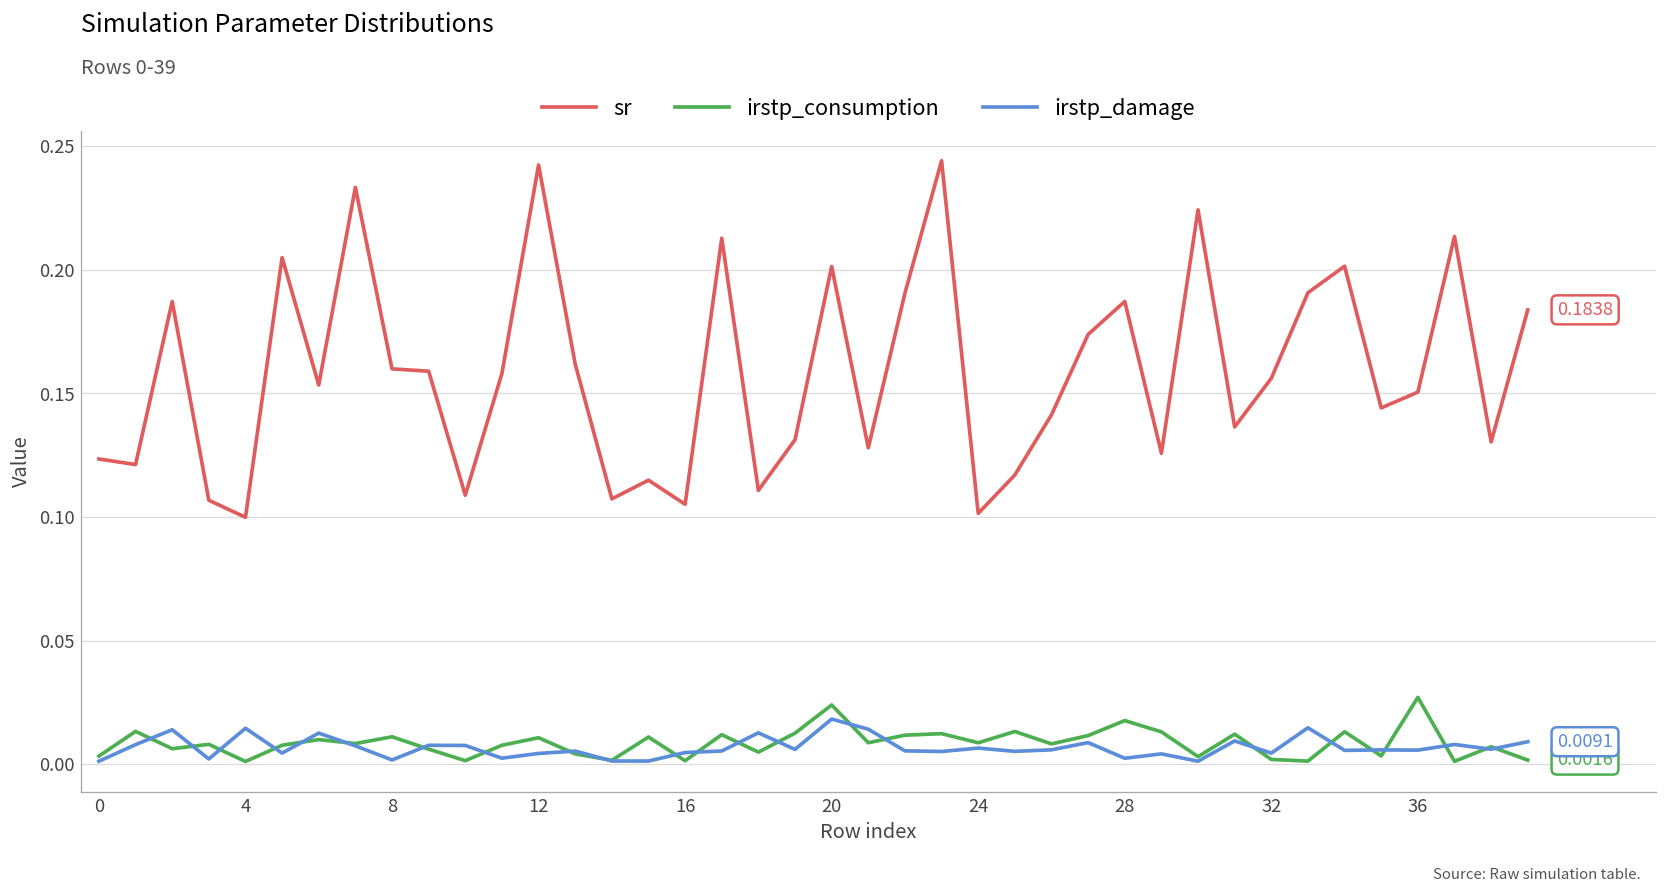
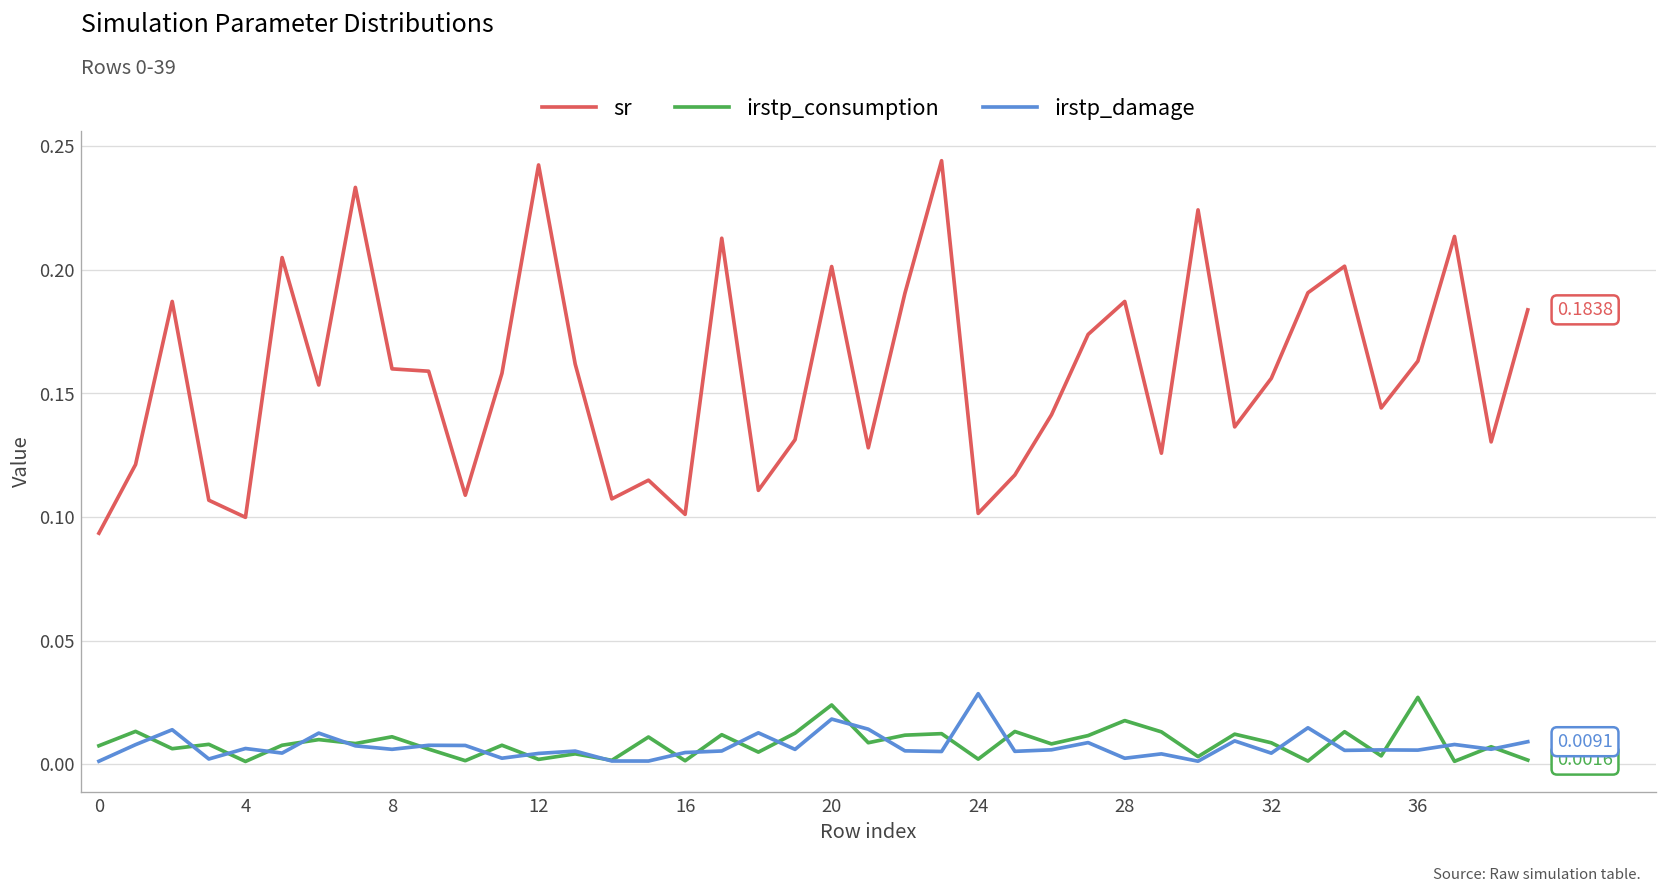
sr, 0: 0.123 -> 0.093
irstp_consumption, 0: 0.003 -> 0.007
irstp_damage, 4: 0.014 -> 0.006
irstp_damage, 8: 0.002 -> 0.006
irstp_consumption, 12: 0.011 -> 0.002
sr, 16: 0.105 -> 0.101
irstp_consumption, 24: 0.009 -> 0.002
irstp_damage, 24: 0.006 -> 0.028
irstp_consumption, 32: 0.002 -> 0.009
sr, 36: 0.151 -> 0.163
